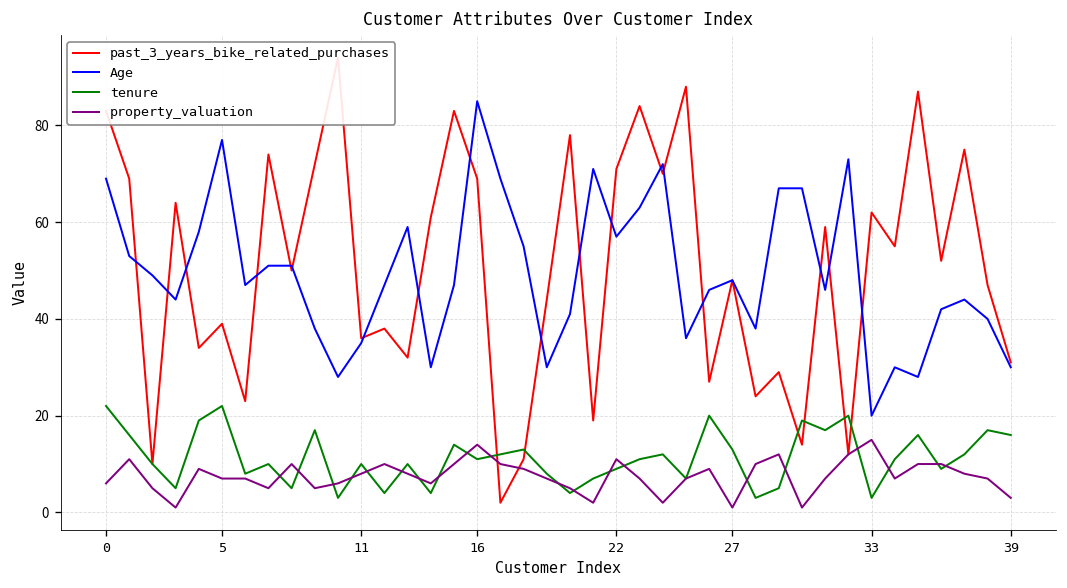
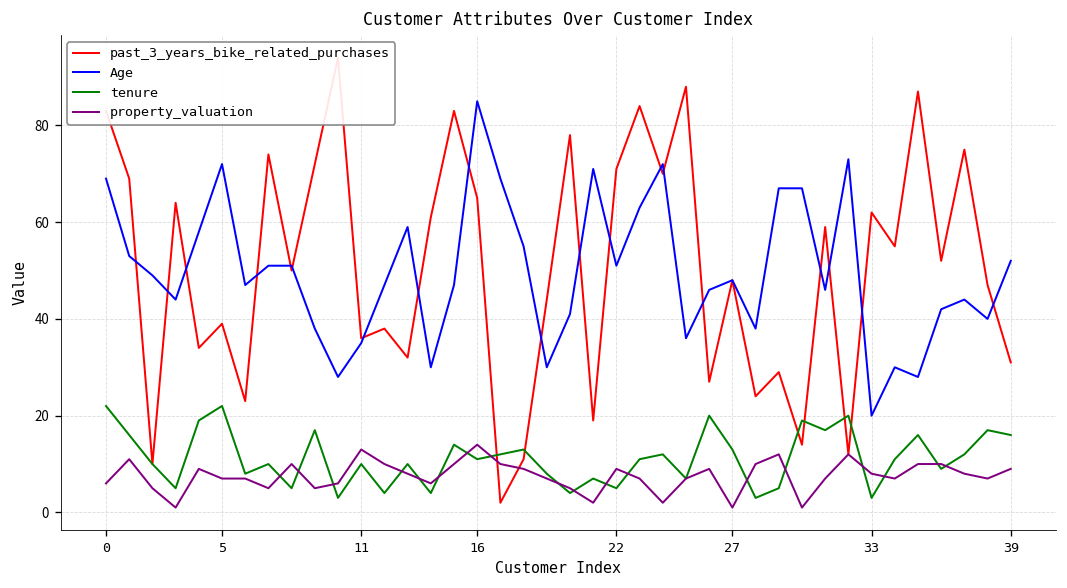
Age, 5: 77 -> 72
property_valuation, 11: 8 -> 13
past_3_years_bike_related_purchases, 16: 69 -> 65
Age, 22: 57 -> 51
tenure, 22: 9 -> 5
property_valuation, 22: 11 -> 9
property_valuation, 33: 15 -> 8
Age, 39: 30 -> 52
property_valuation, 39: 3 -> 9
